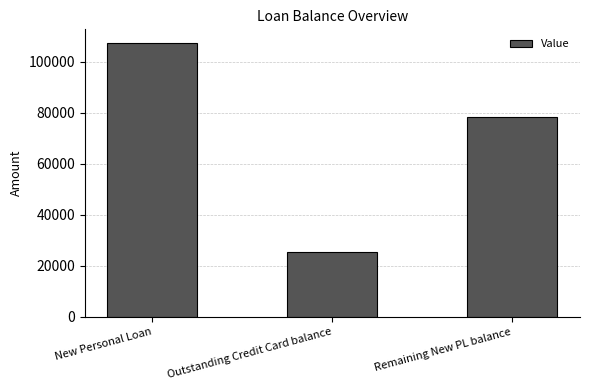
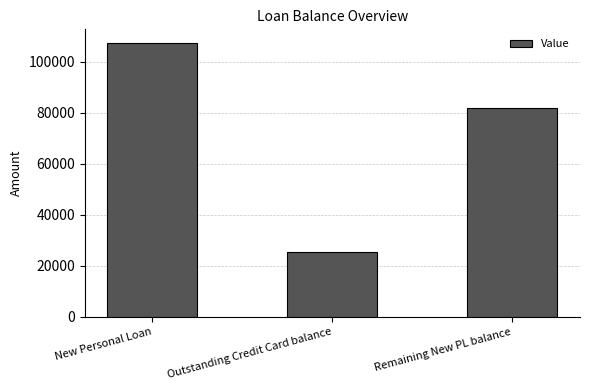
Remaining New PL balance: 78000 -> 82000
